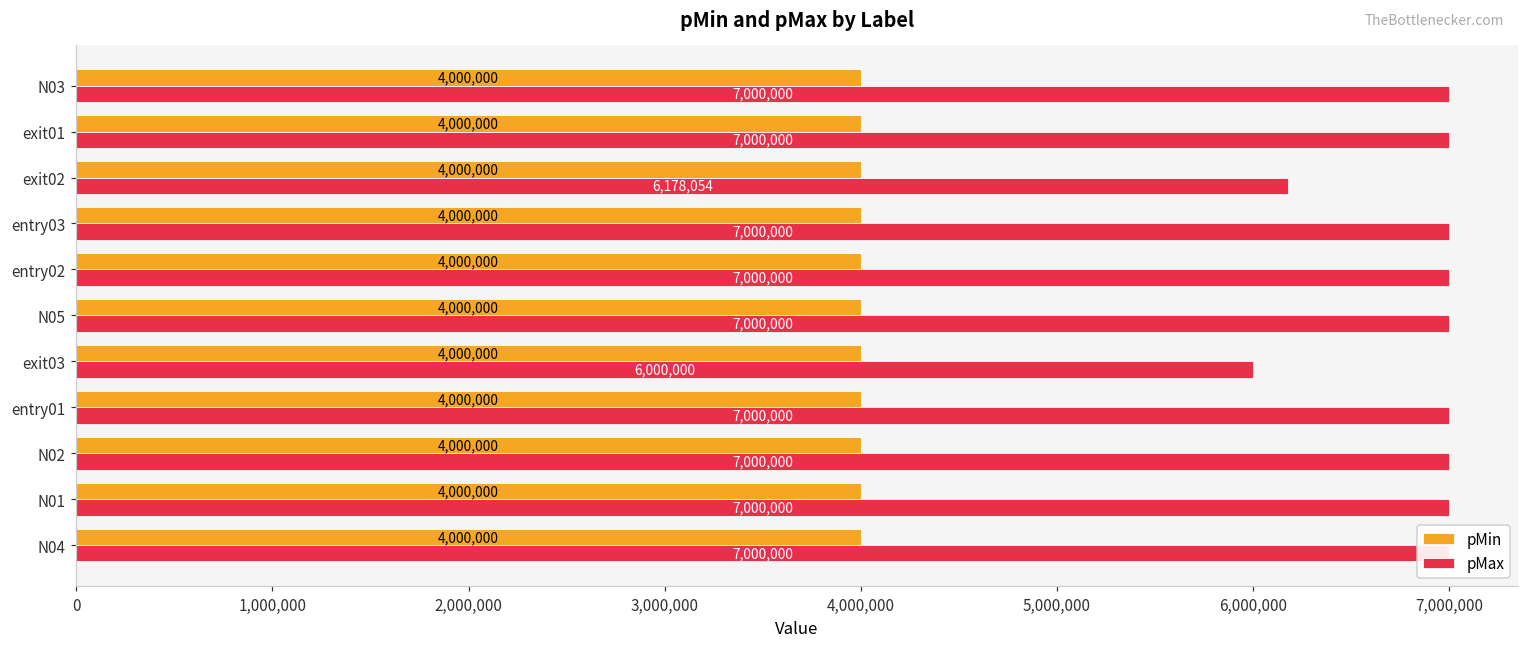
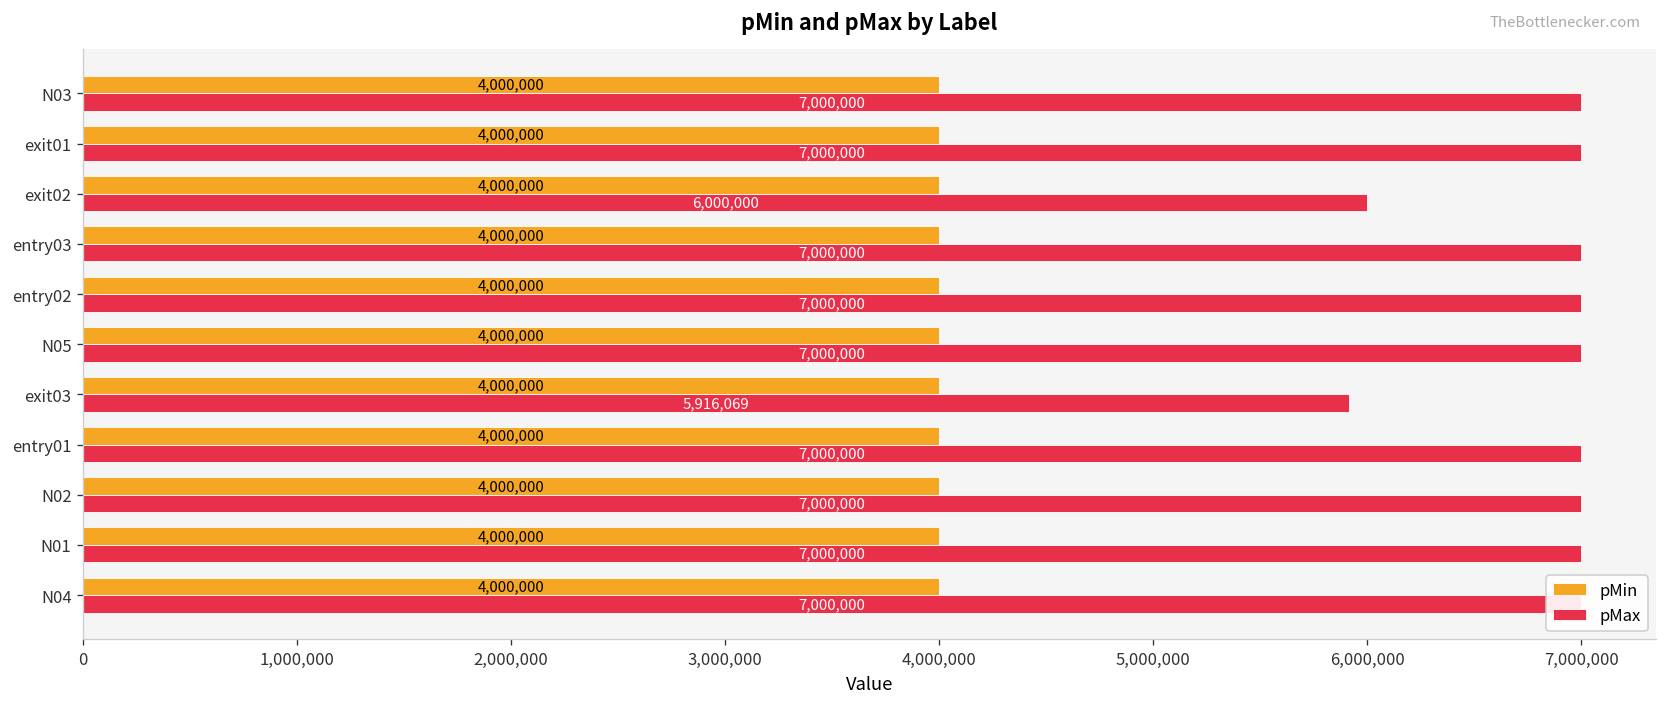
pMax, exit02: 6,178,054 -> 6,000,000
pMax, exit03: 6,000,000 -> 5,916,069
